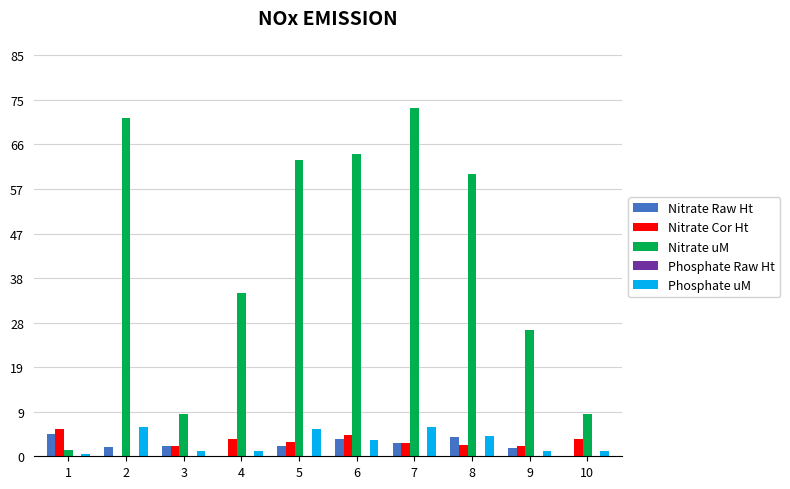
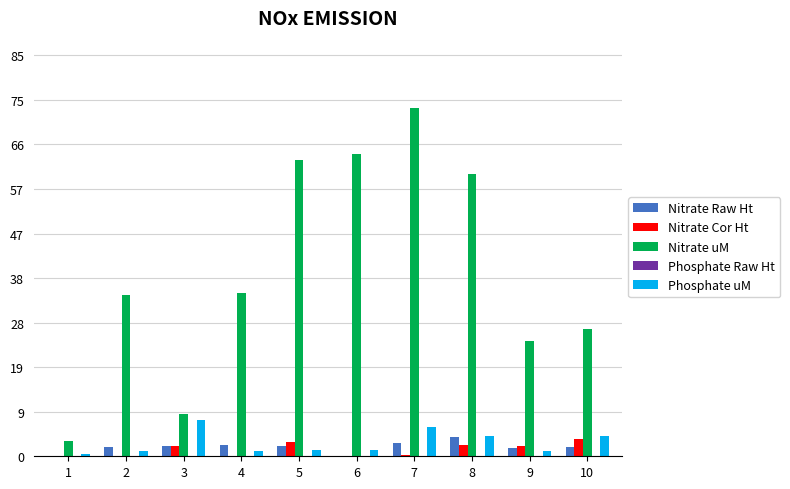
Nitrate Raw Ht, 1: 5 -> 0
Nitrate Cor Ht, 1: 6 -> 0
Nitrate uM, 1: 1 -> 3
Nitrate uM, 2: 72 -> 34
Phosphate uM, 2: 6 -> 1
Phosphate uM, 3: 1 -> 8
Nitrate Raw Ht, 4: 0 -> 2
Nitrate Cor Ht, 4: 4 -> 0
Phosphate uM, 5: 6 -> 1
Nitrate Raw Ht, 6: 4 -> 0
Nitrate Cor Ht, 6: 4 -> 0
Phosphate uM, 6: 3 -> 1
Nitrate Cor Ht, 7: 3 -> 0
Nitrate uM, 9: 27 -> 24
Nitrate Raw Ht, 10: 0 -> 2
Nitrate uM, 10: 9 -> 27
Phosphate uM, 10: 1 -> 4
